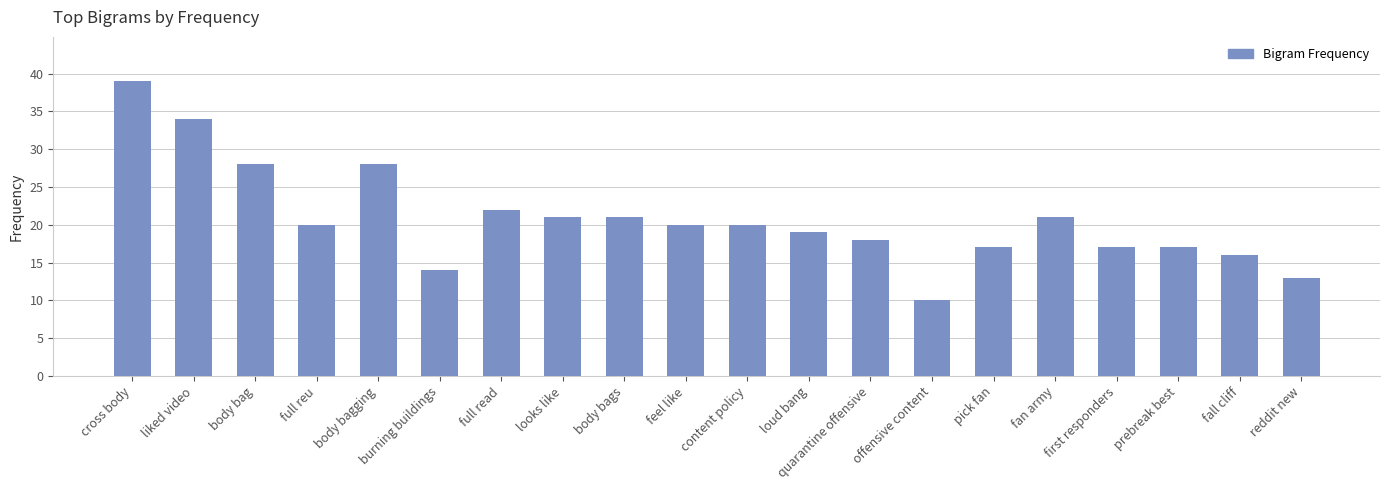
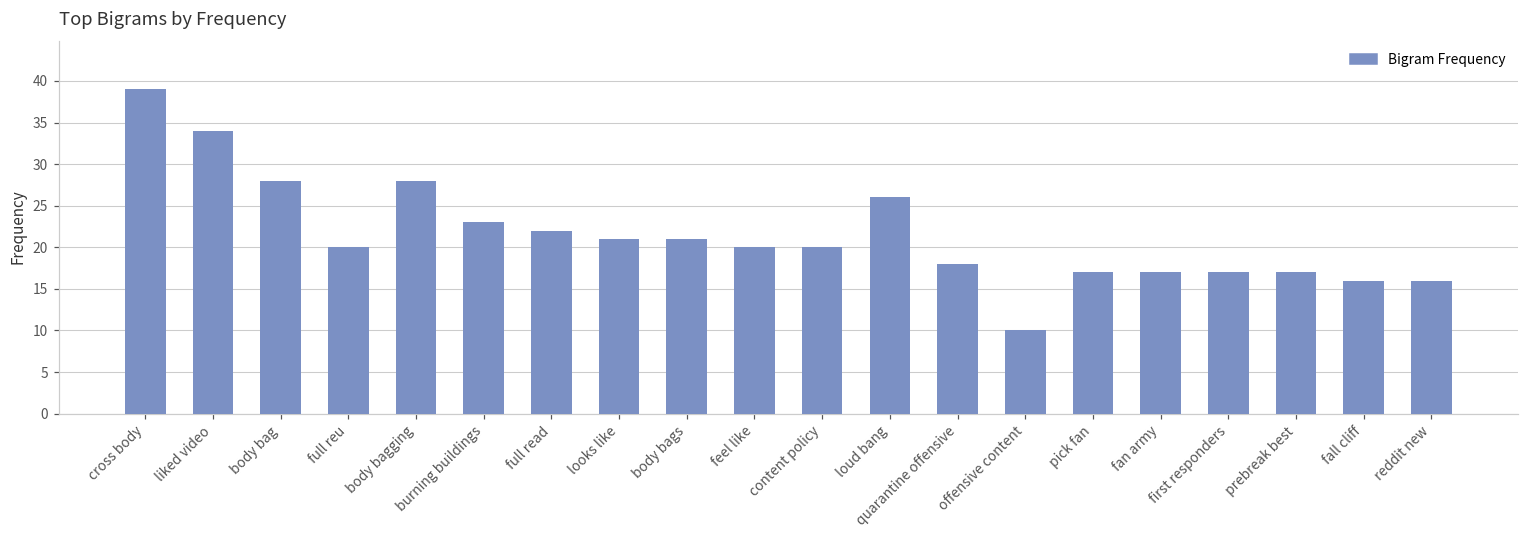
burning buildings: 14 -> 23
loud bang: 19 -> 26
fan army: 21 -> 17
reddit new: 13 -> 16
